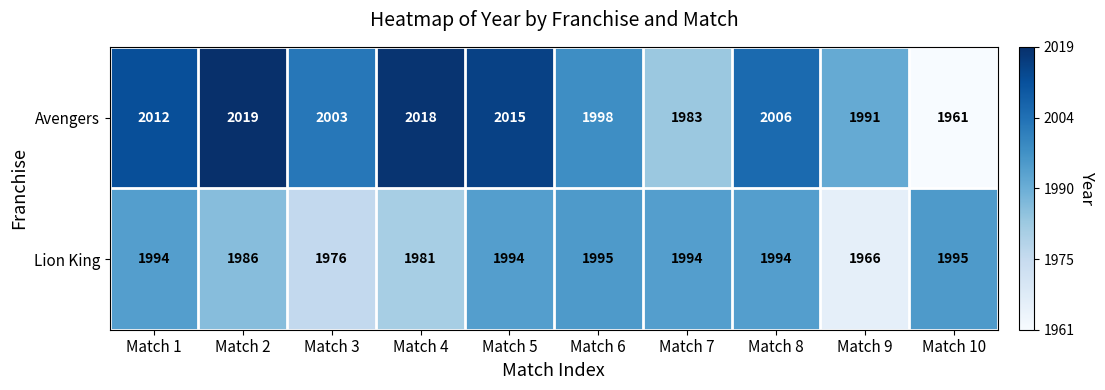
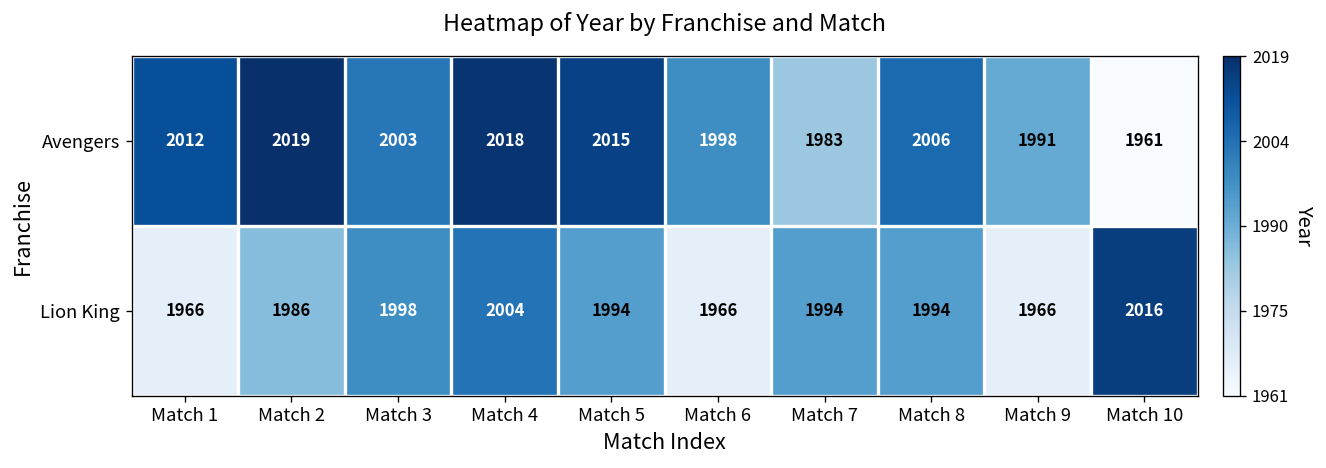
Lion King, Match 1: 1994 -> 1966
Lion King, Match 3: 1976 -> 1998
Lion King, Match 4: 1981 -> 2004
Lion King, Match 6: 1995 -> 1966
Lion King, Match 10: 1995 -> 2016
